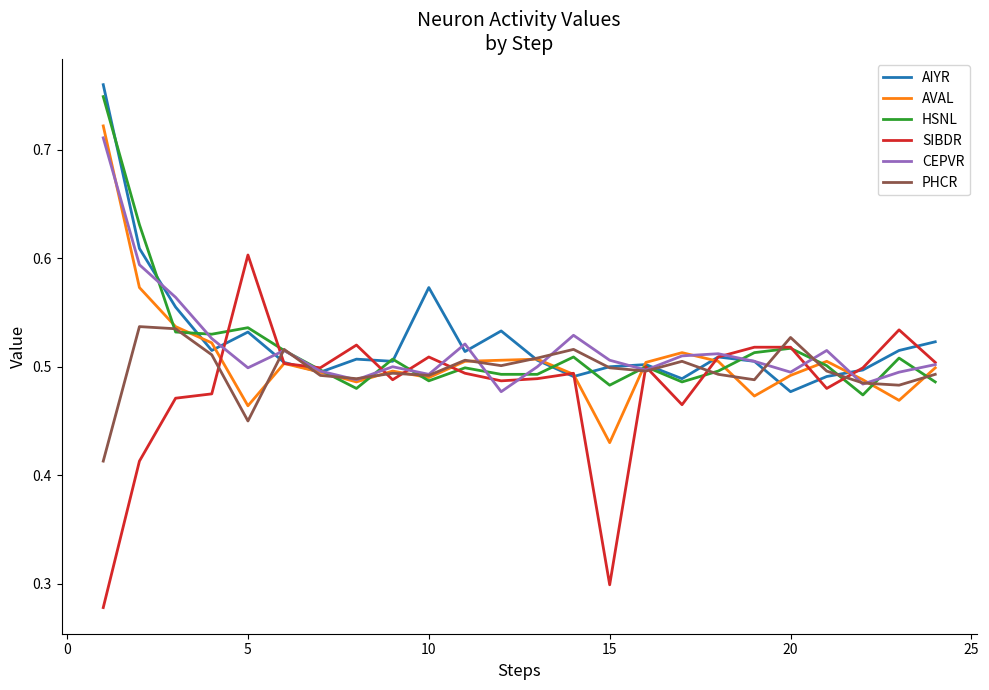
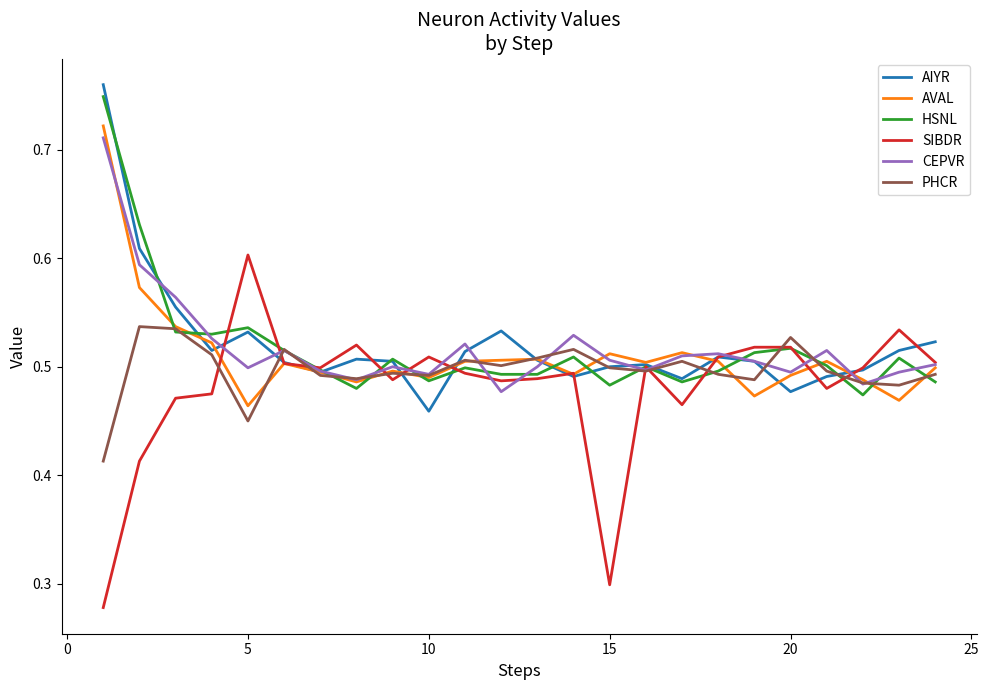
AIYR, 10: 0.573 -> 0.459
AVAL, 15: 0.430 -> 0.512
